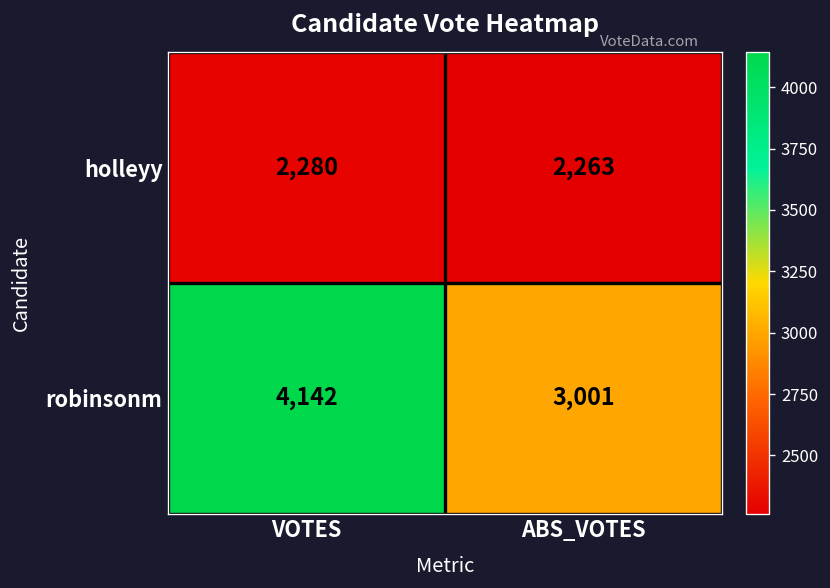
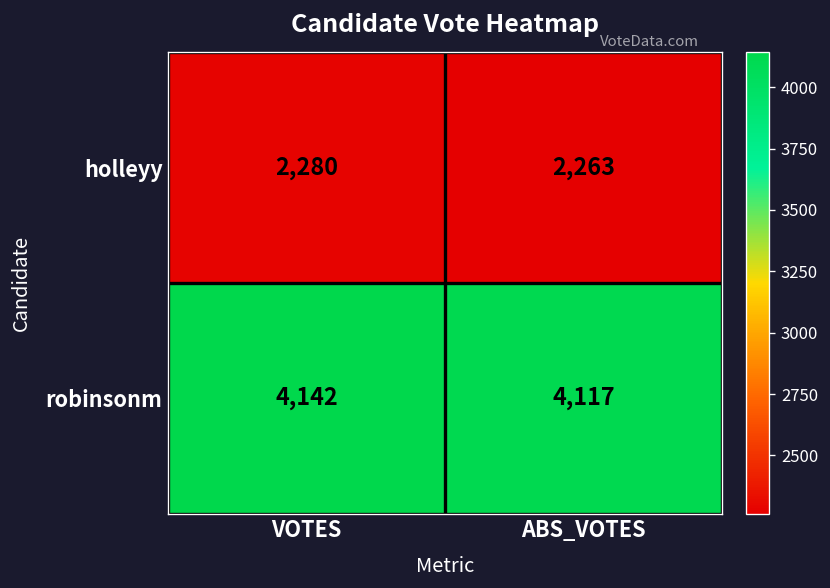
robinsonm, ABS_VOTES: 3,001 -> 4,117
